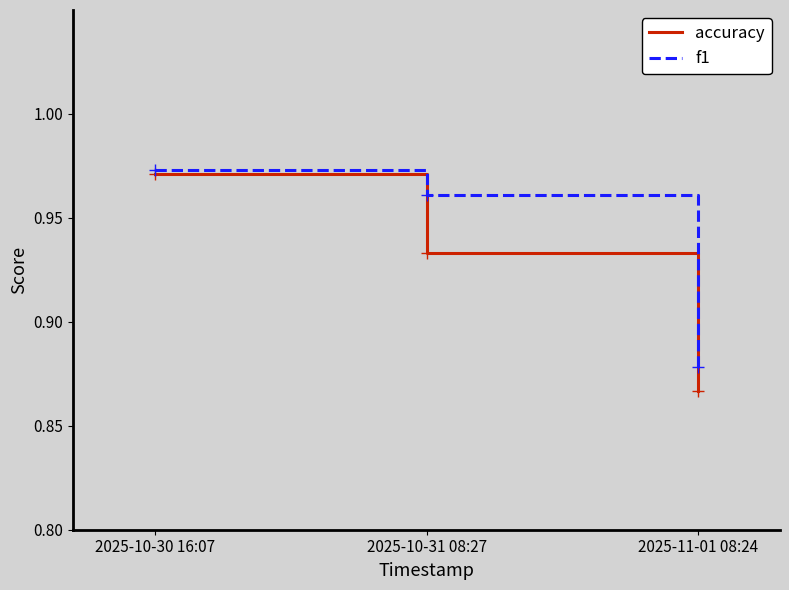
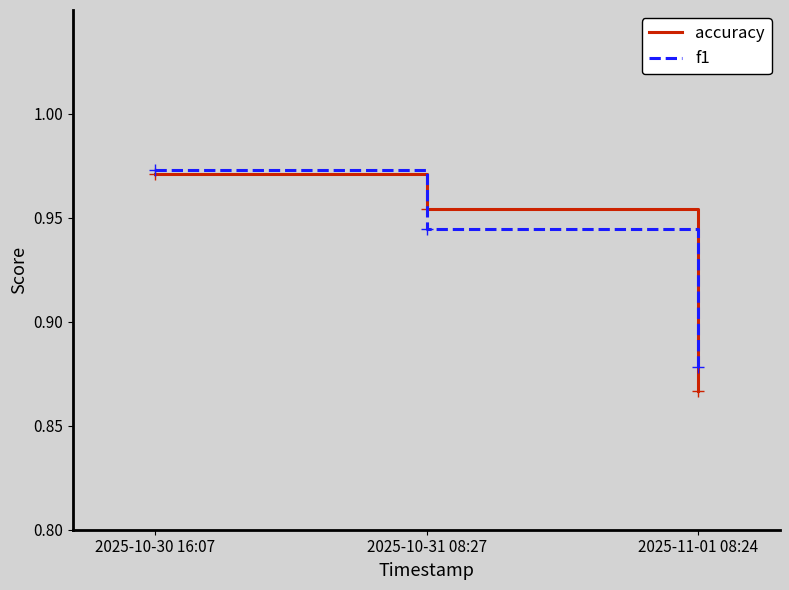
accuracy, 2025-10-31 08:27: 0.933 -> 0.954
f1, 2025-10-31 08:27: 0.961 -> 0.944
